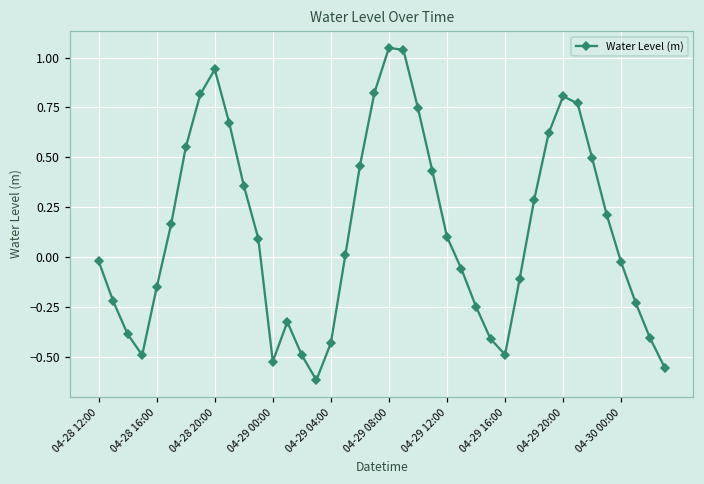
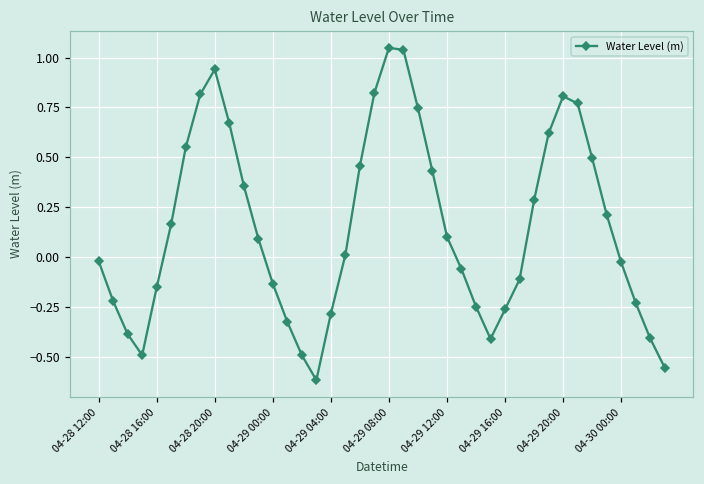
04-29 00:00: -0.52 -> -0.13
04-29 04:00: -0.43 -> -0.28
04-29 16:00: -0.49 -> -0.26
